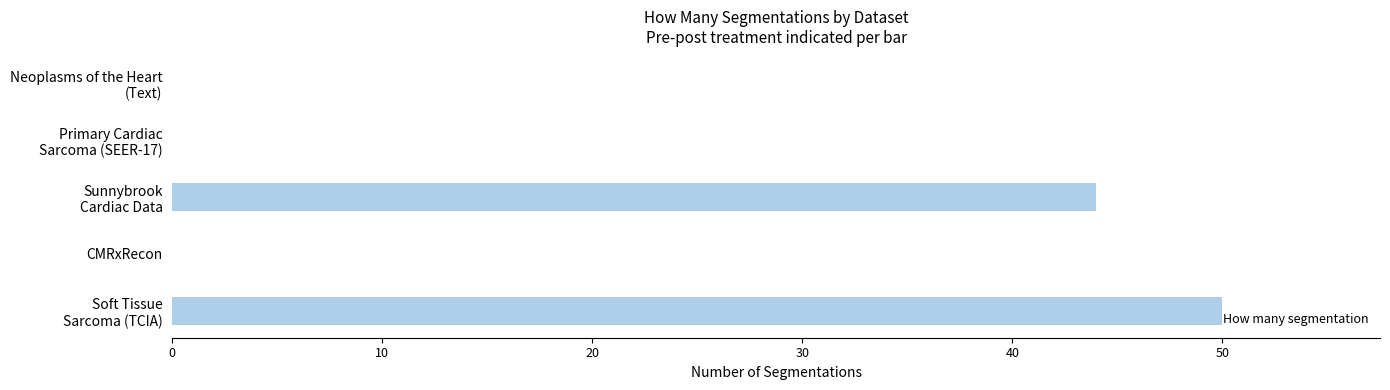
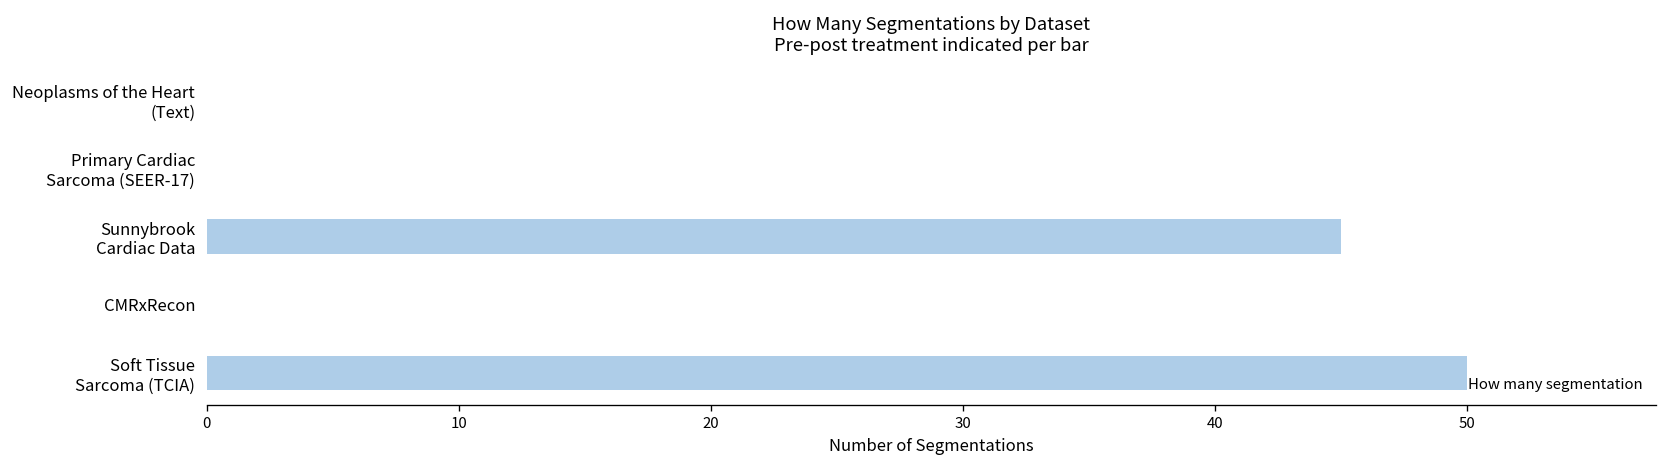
Sunnybrook Cardiac Data: 44 -> 45
